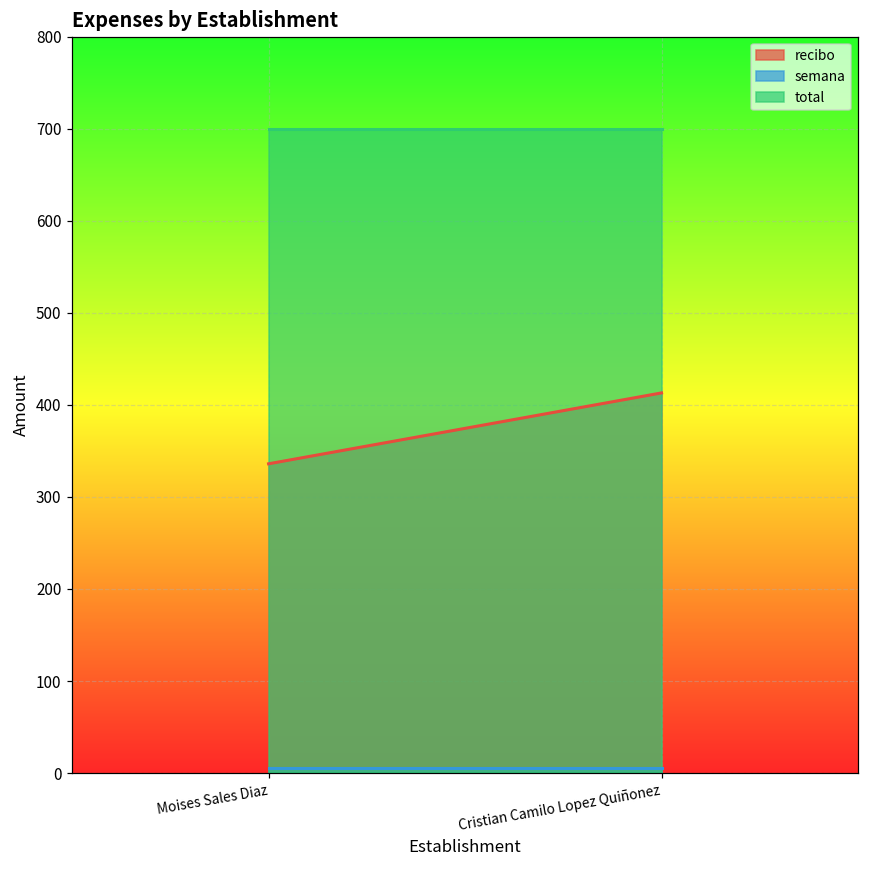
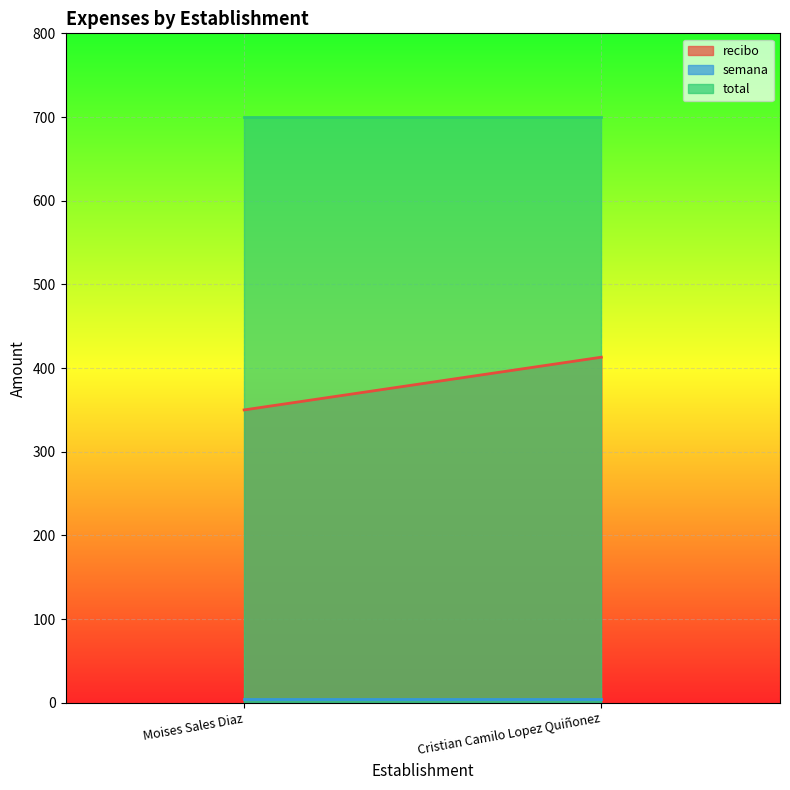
recibo, Moises Sales Diaz: 340 -> 350
